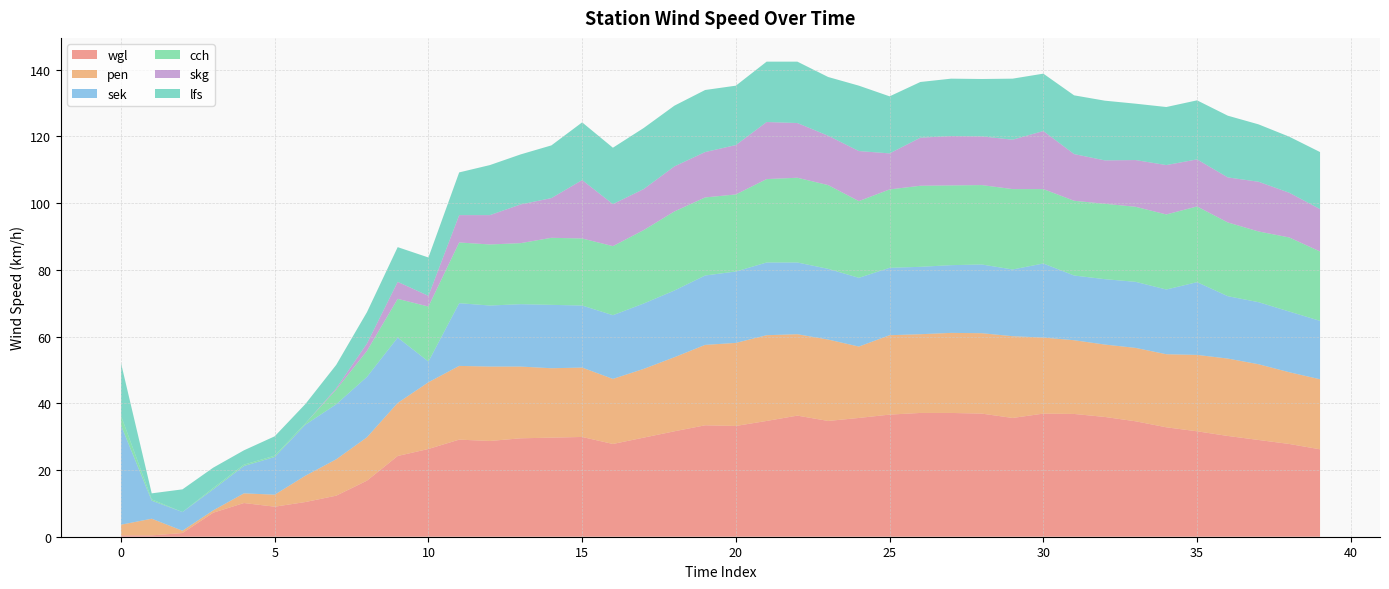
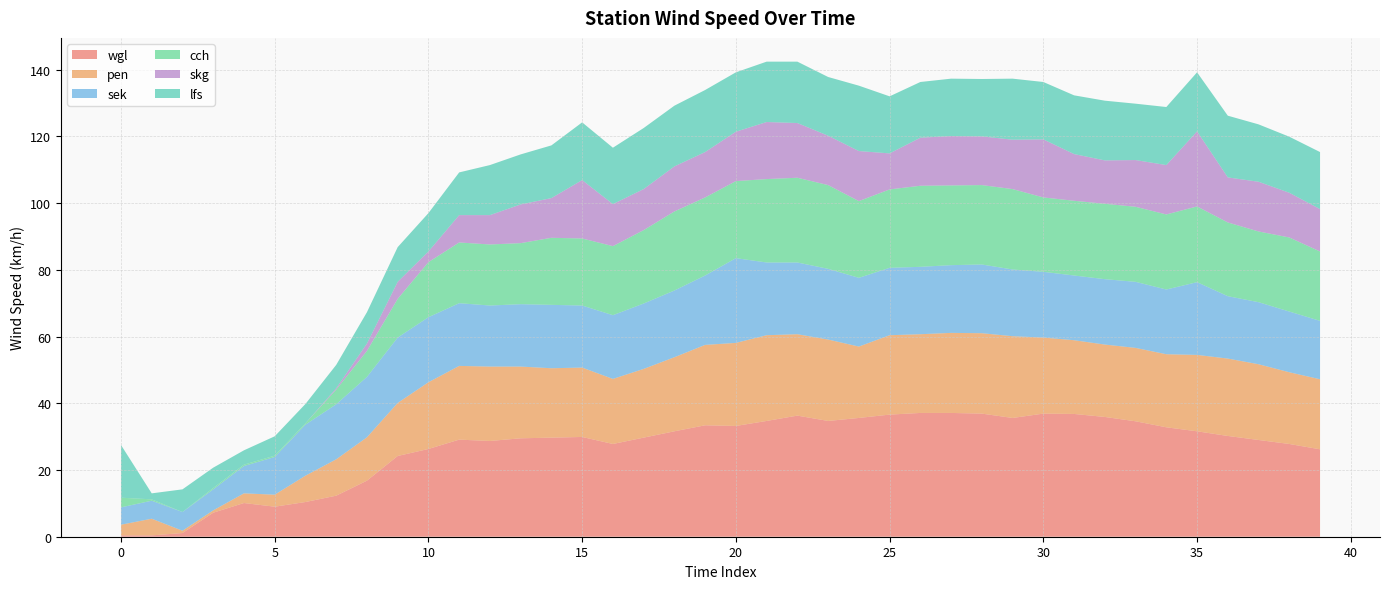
sek, 0: 30 -> 5
sek, 10: 6 -> 20
sek, 20: 21 -> 25
sek, 30: 22 -> 20
skg, 35: 14 -> 23
